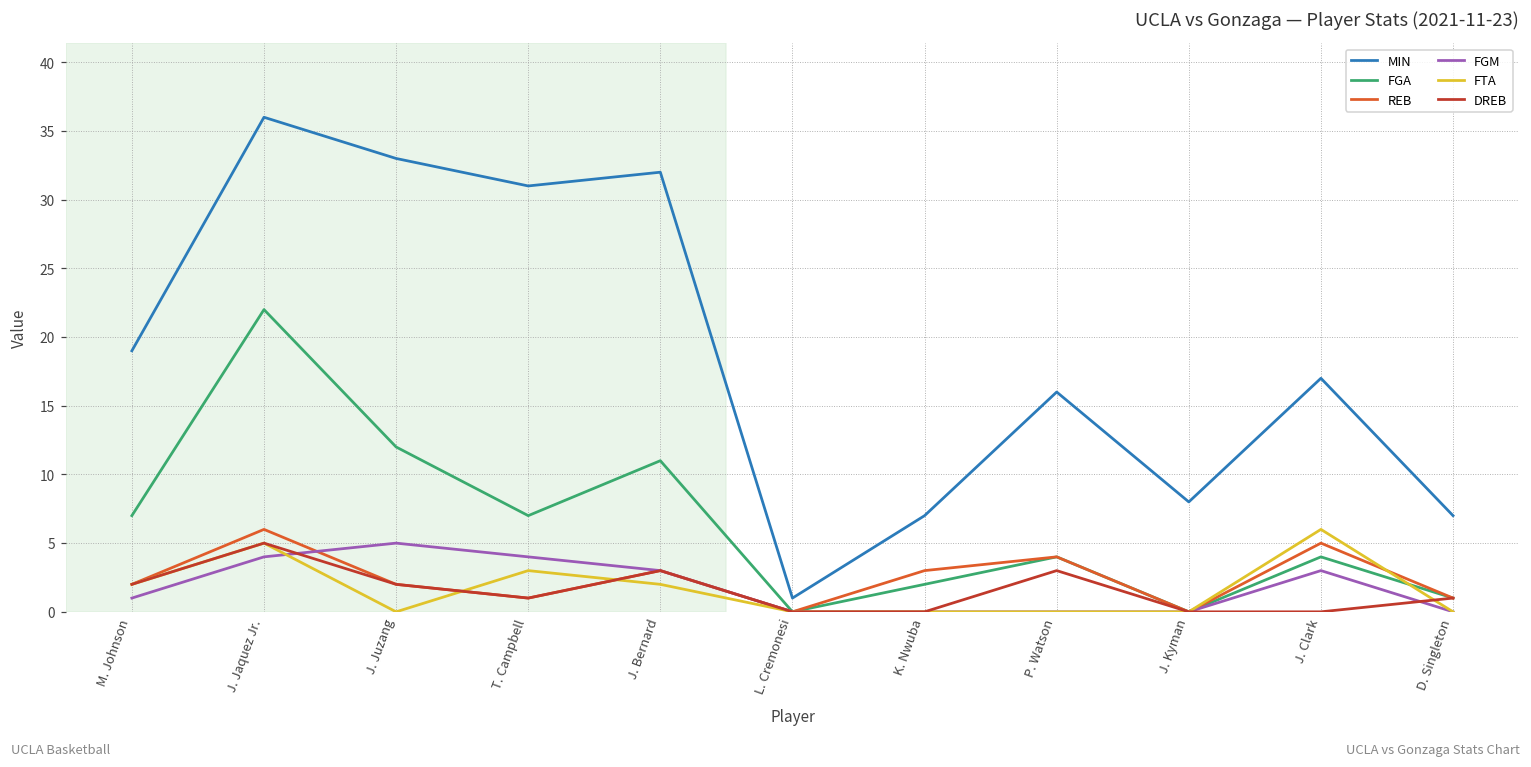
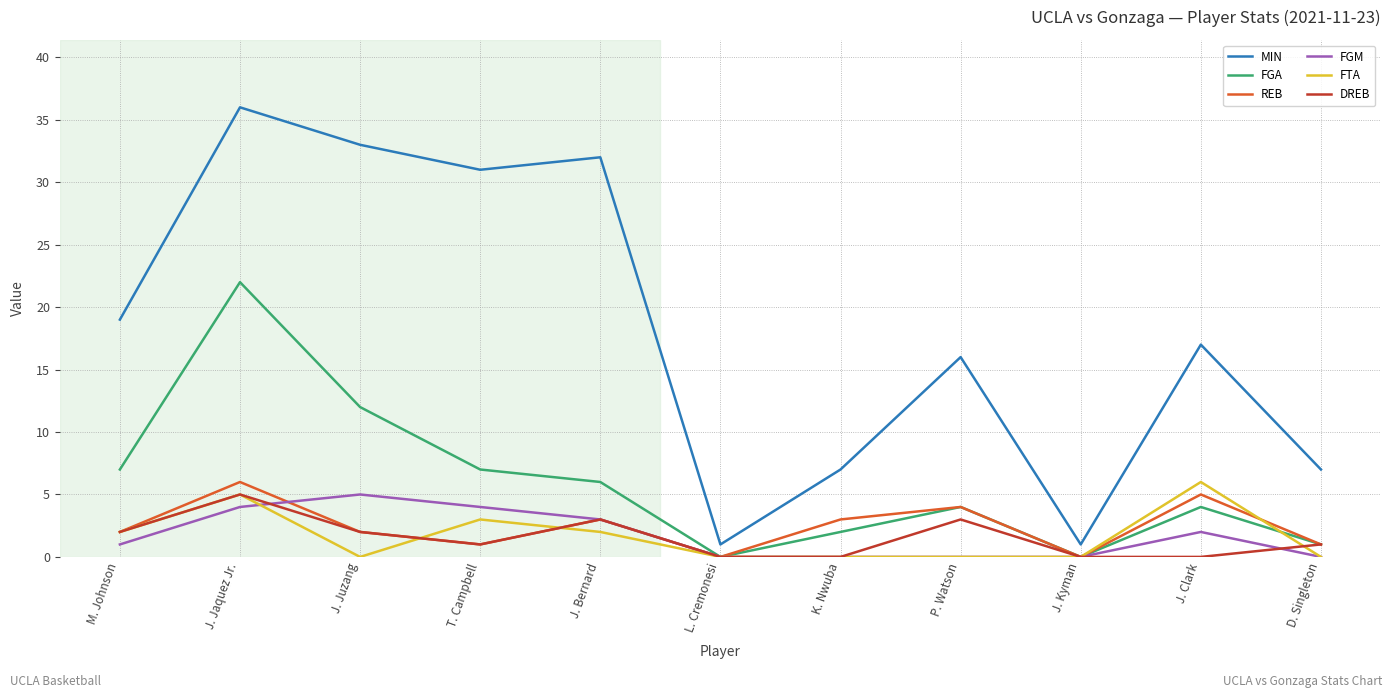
FGA, J. Bernard: 11 -> 6
MIN, J. Kyman: 8 -> 1
FGM, J. Clark: 3 -> 2
